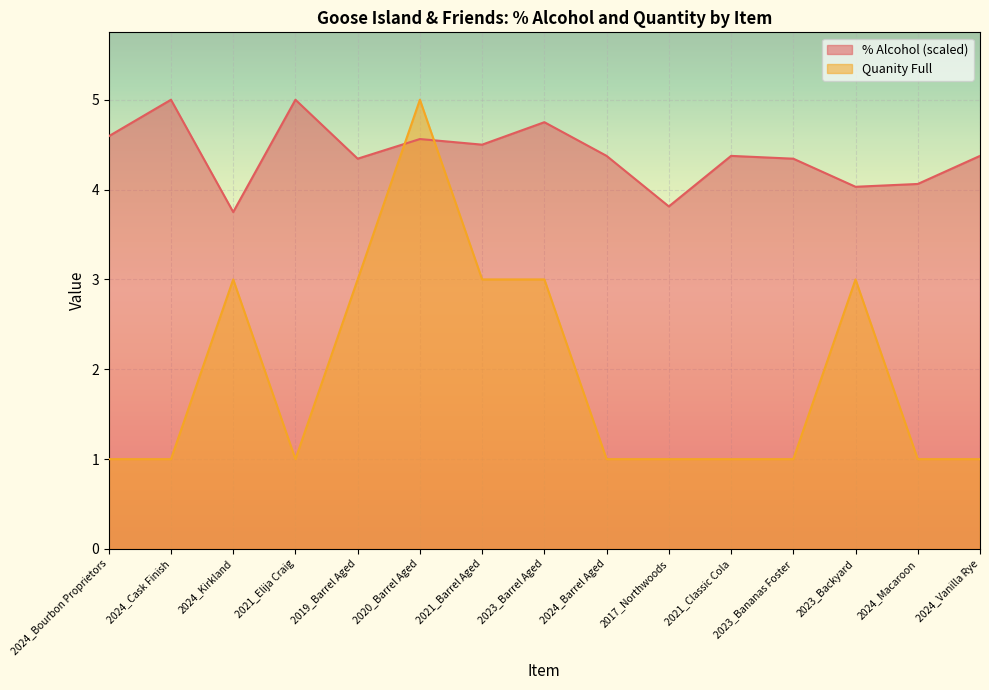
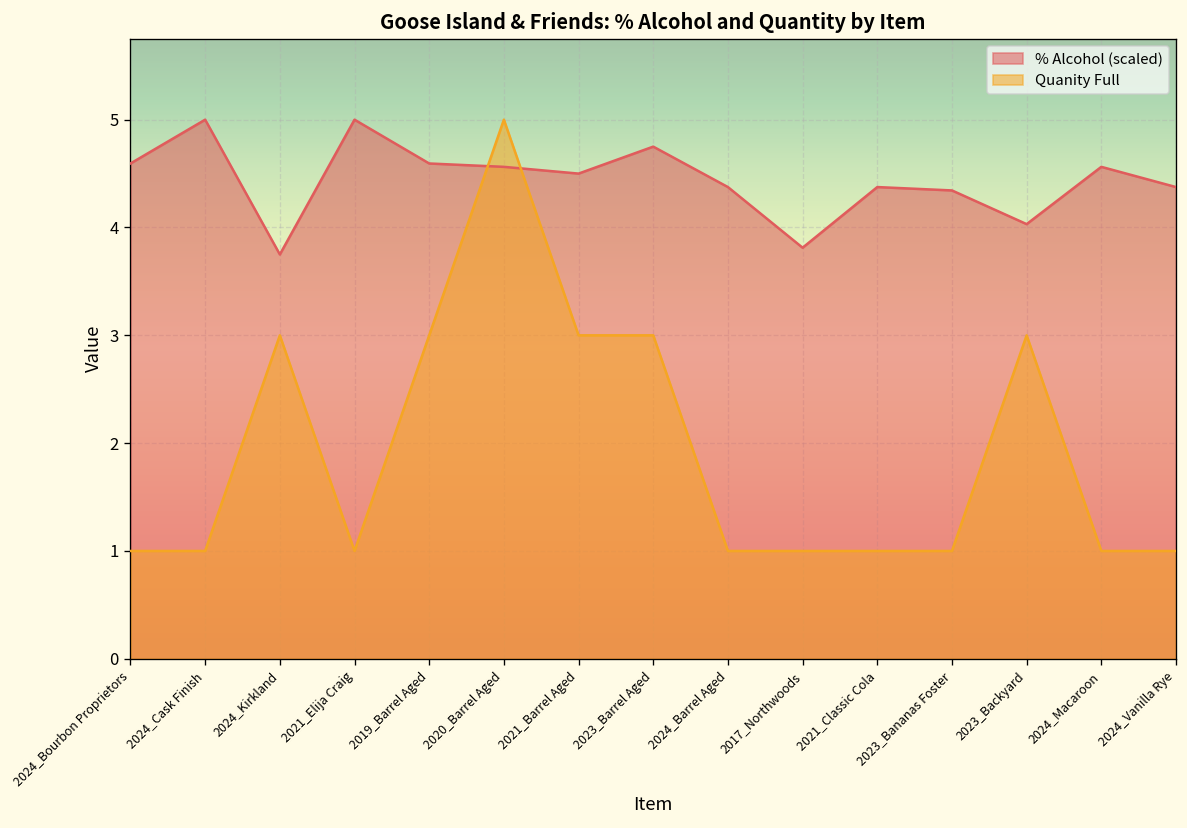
% Alcohol (scaled), 2019_Barrel Aged: 4.3 -> 4.6
% Alcohol (scaled), 2024_Macaroon: 4.1 -> 4.6
